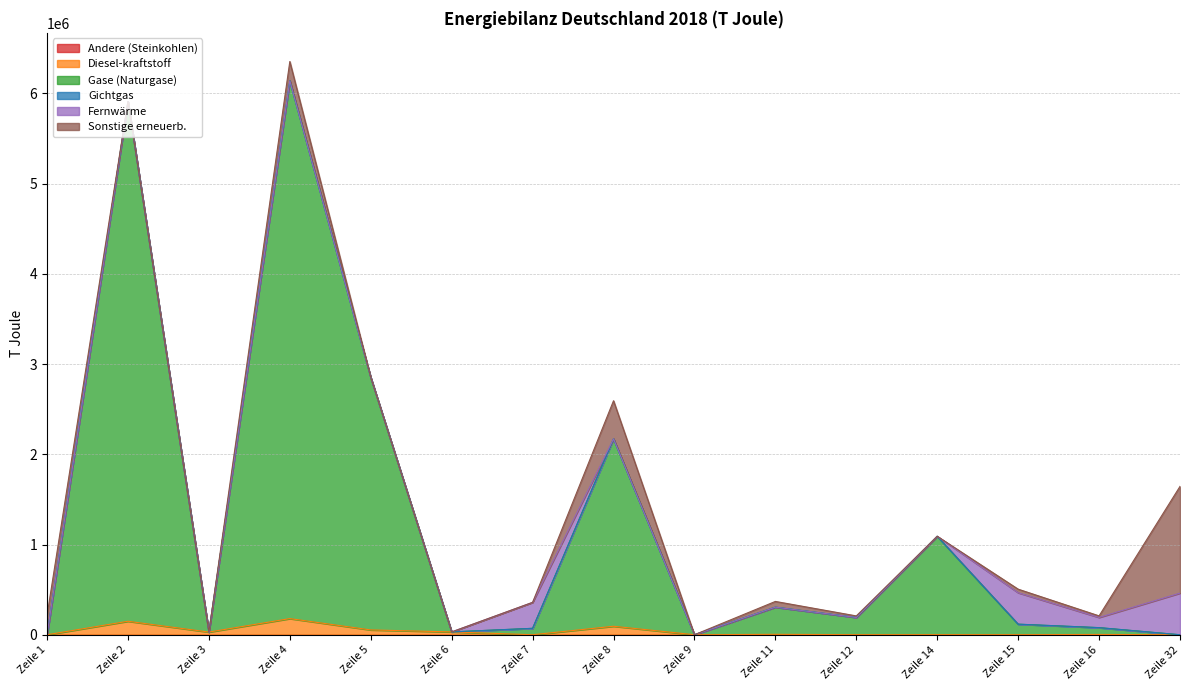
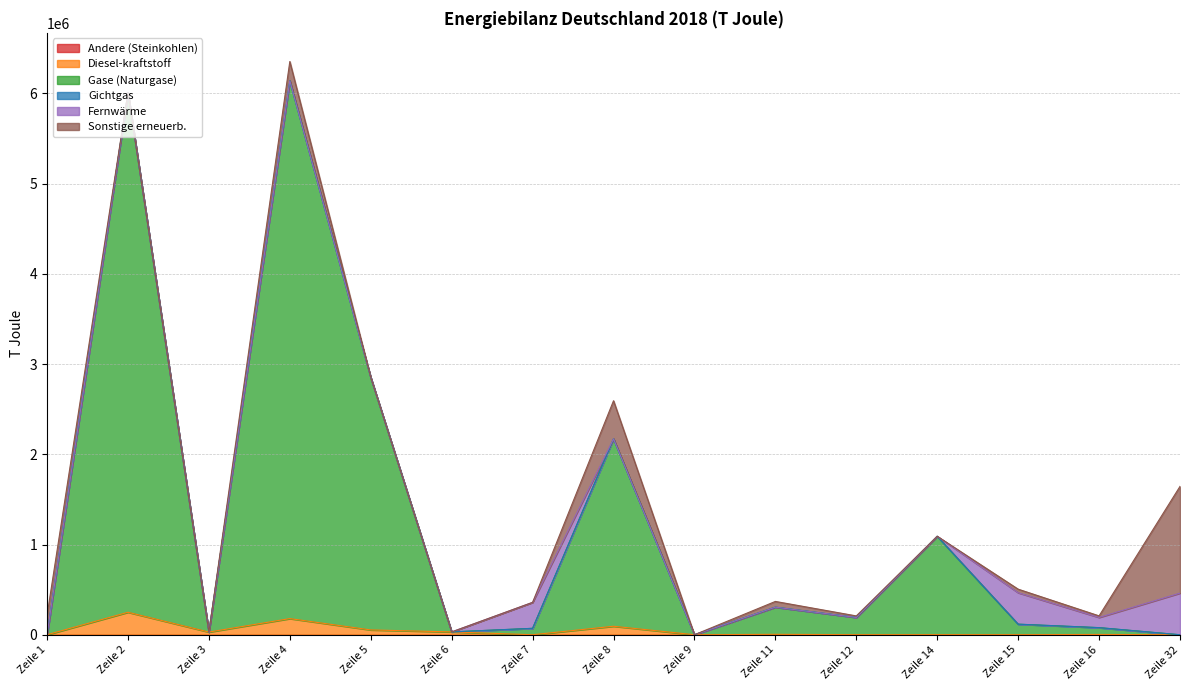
Diesel-kraftstoff, Zeile 2: 100000 -> 200000
